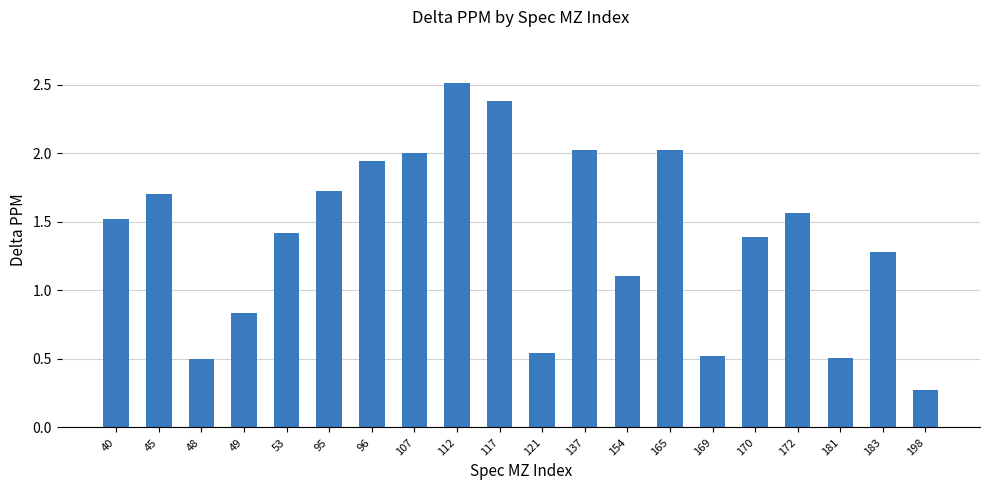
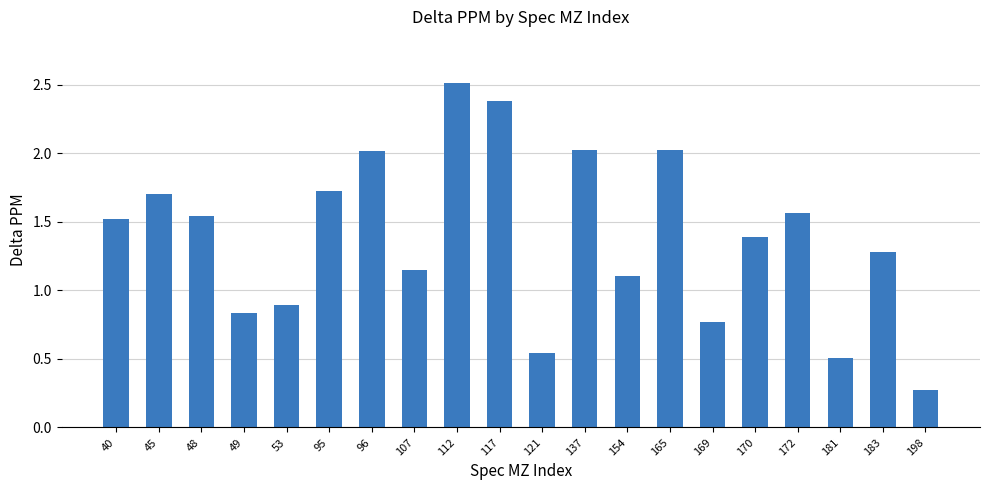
48: 0.50 -> 1.54
53: 1.42 -> 0.89
96: 1.95 -> 2.02
107: 2.00 -> 1.15
169: 0.52 -> 0.77
